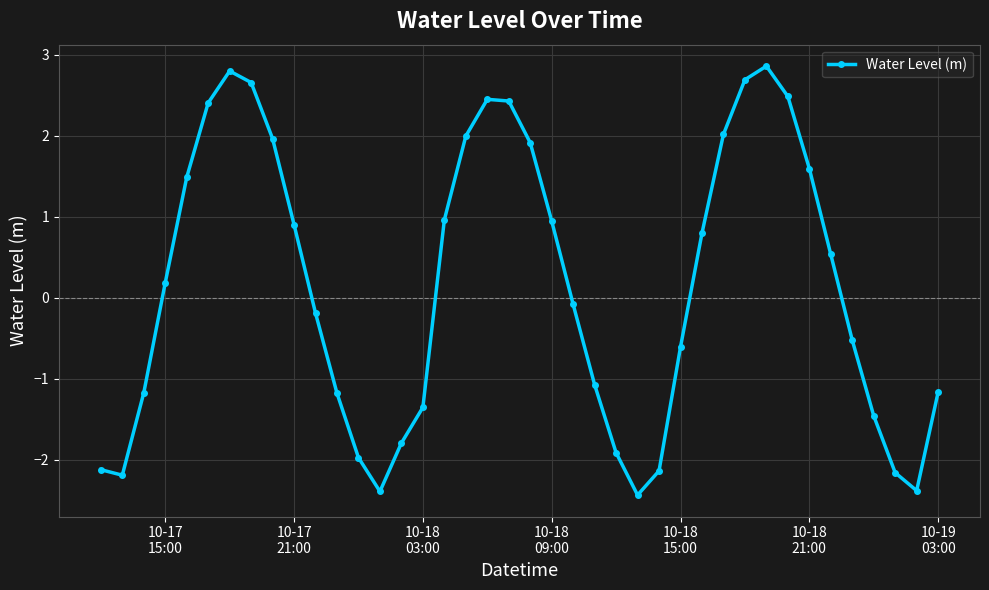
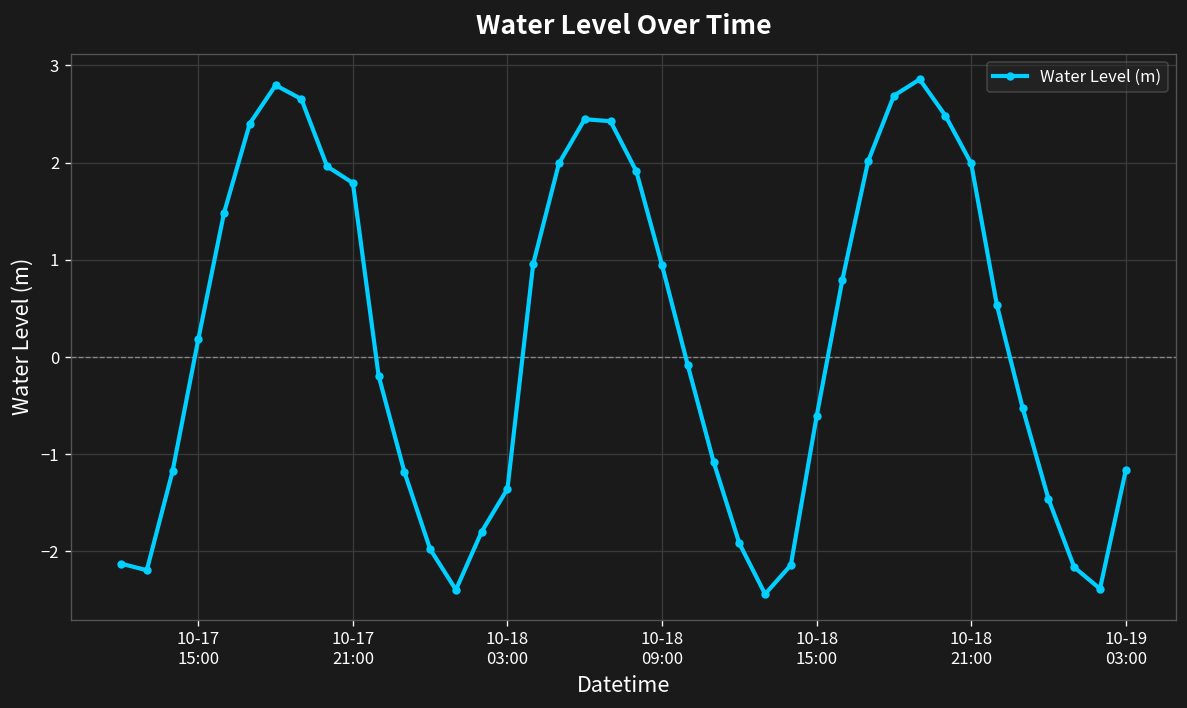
10-17 21:00: 0.9 -> 1.8
10-18 21:00: 1.6 -> 2.0
